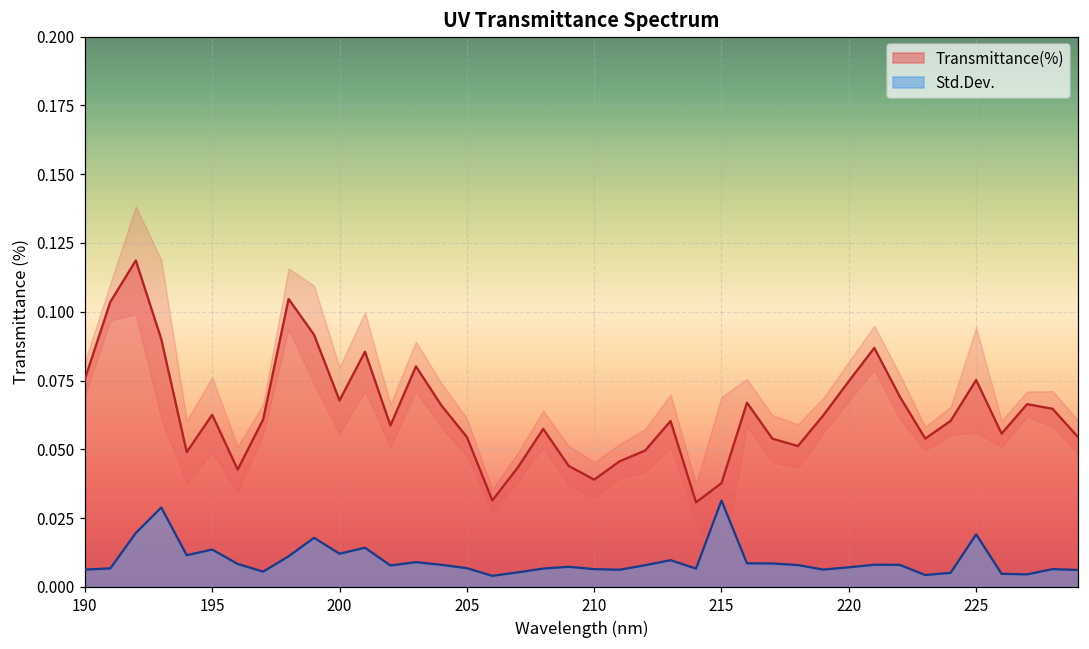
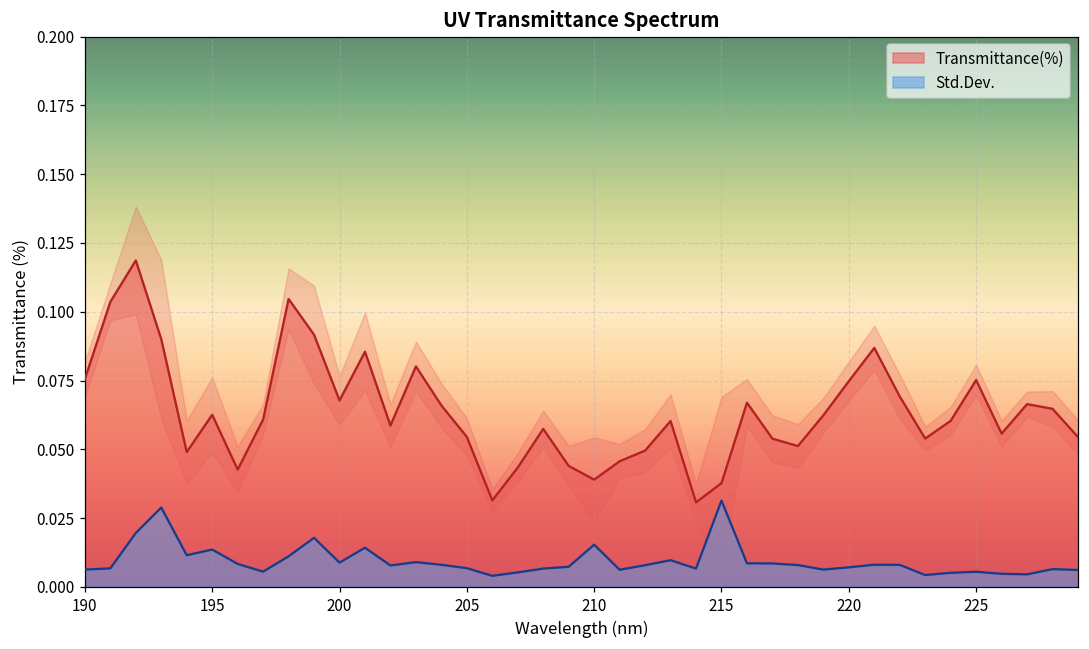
Std.Dev., 200: 0.012 -> 0.009
Std.Dev., 210: 0.006 -> 0.015
Std.Dev., 225: 0.019 -> 0.005
